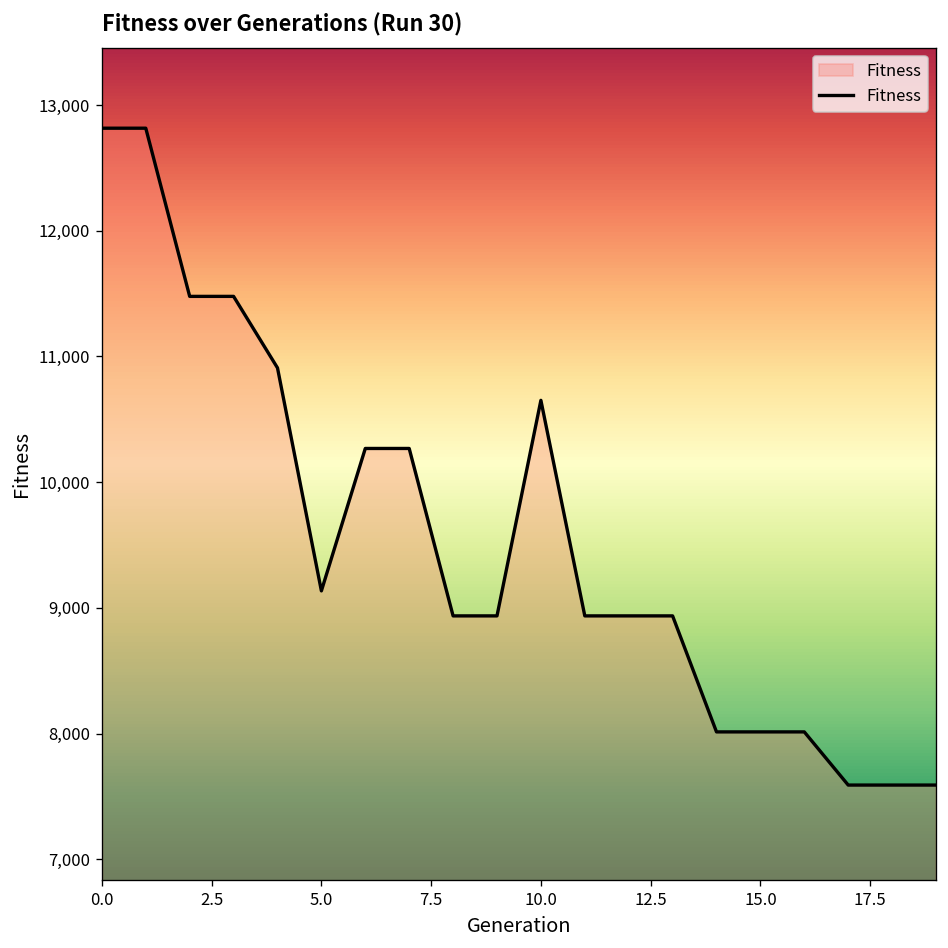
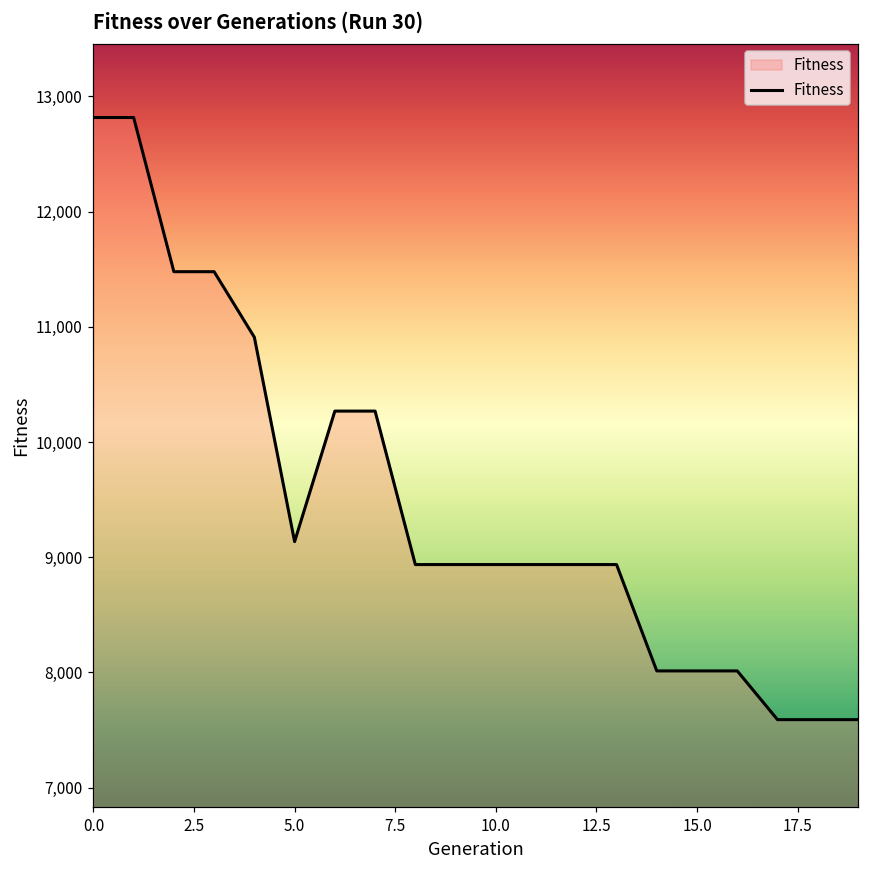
10.0: 10,650 -> 8,940
